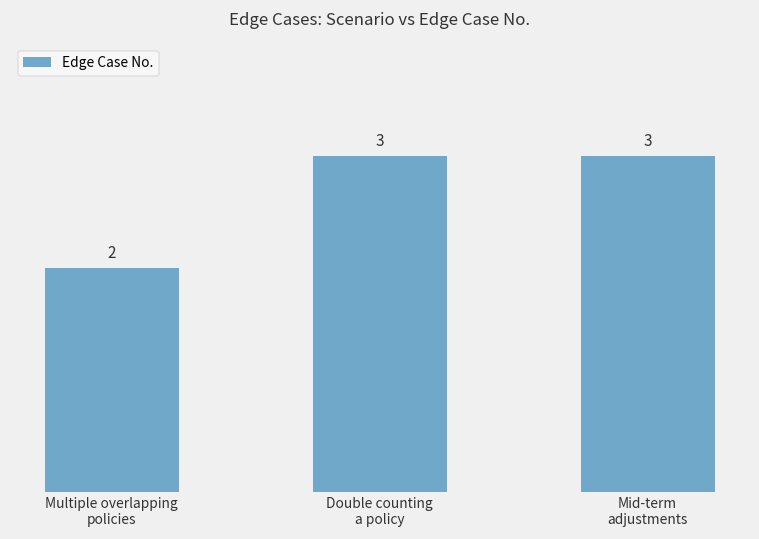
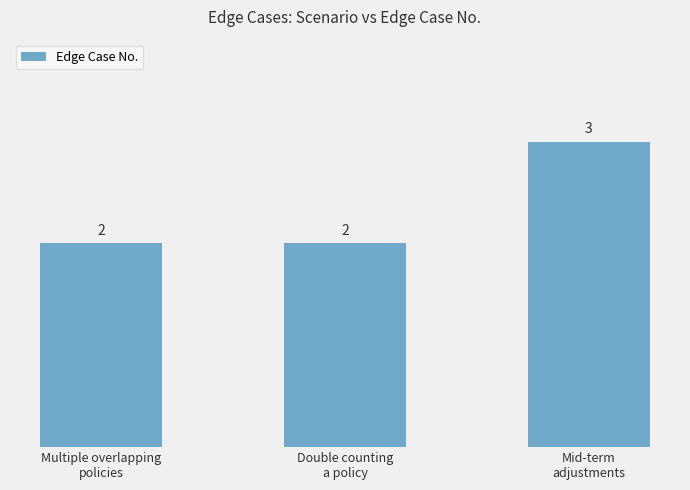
Double counting a policy: 3 -> 2
